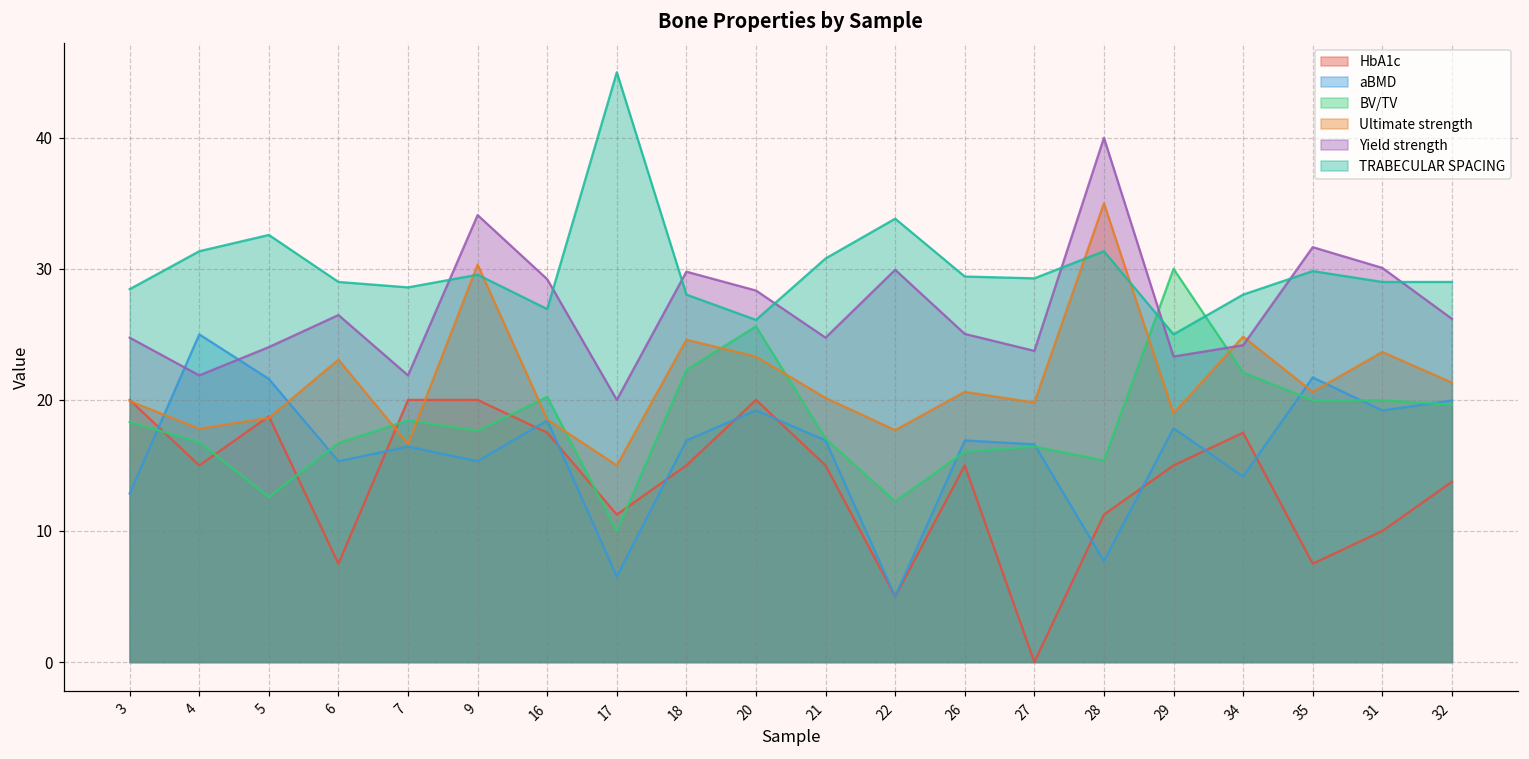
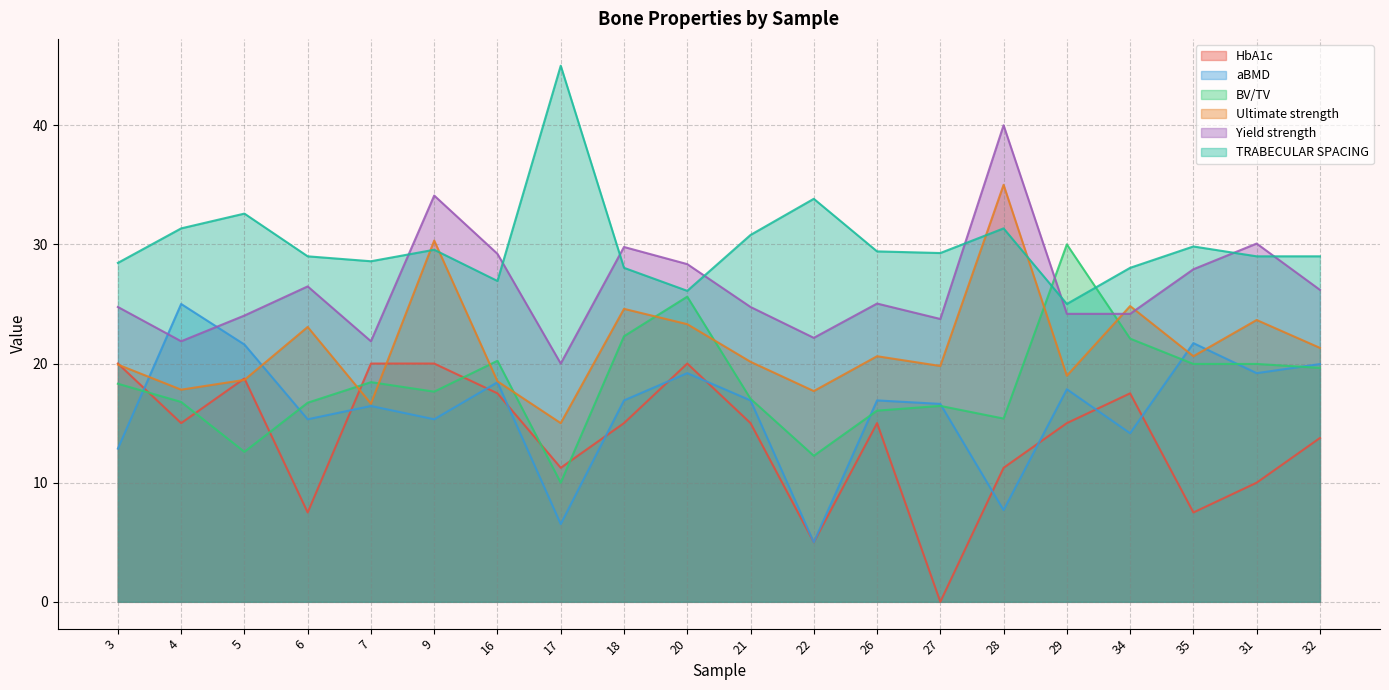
Yield strength, 22: 29.9 -> 22.2
Yield strength, 29: 23.3 -> 24.2
Yield strength, 35: 31.7 -> 27.9
